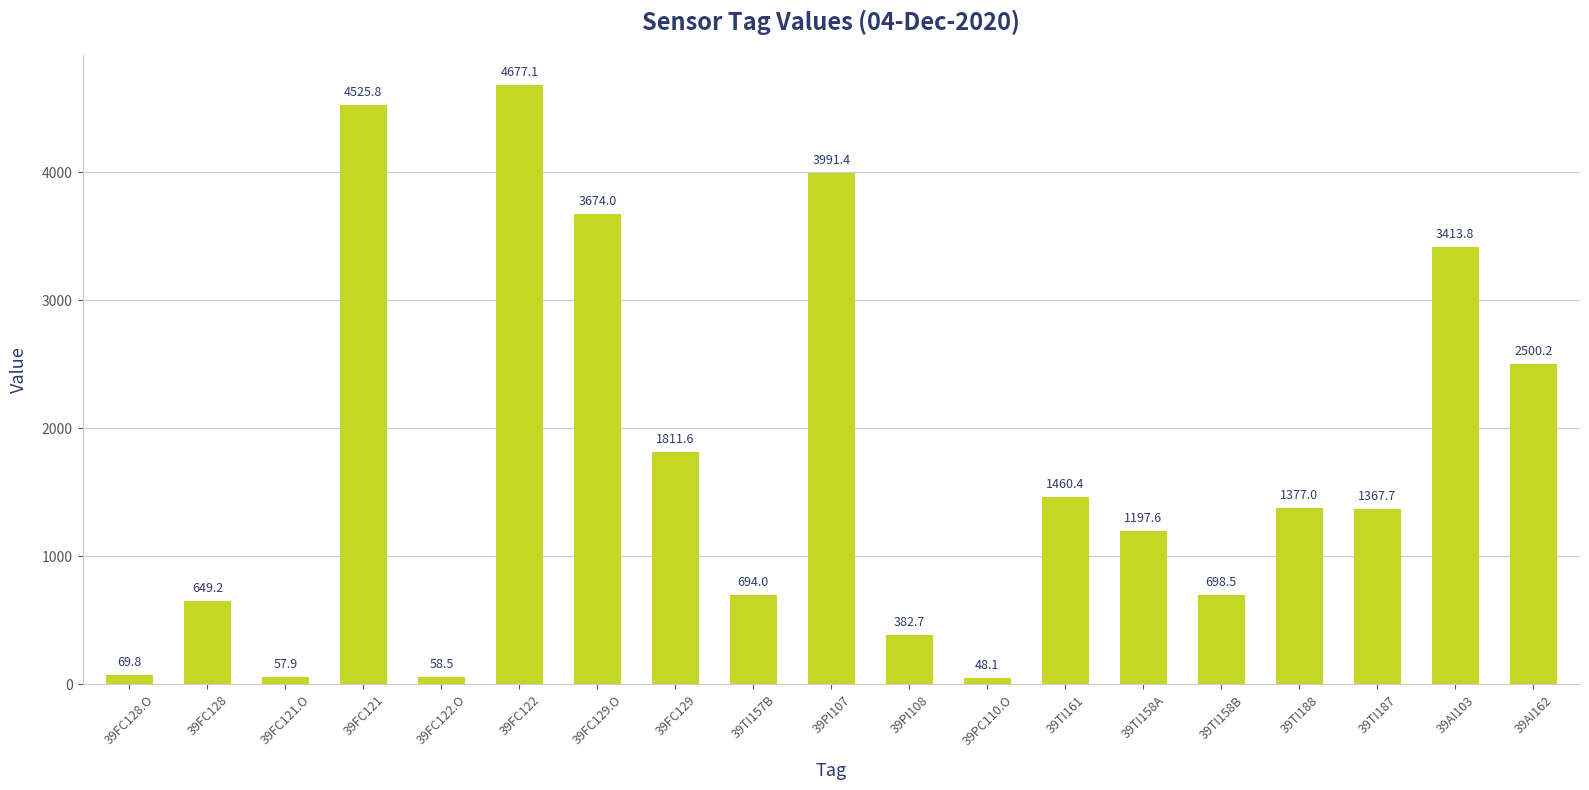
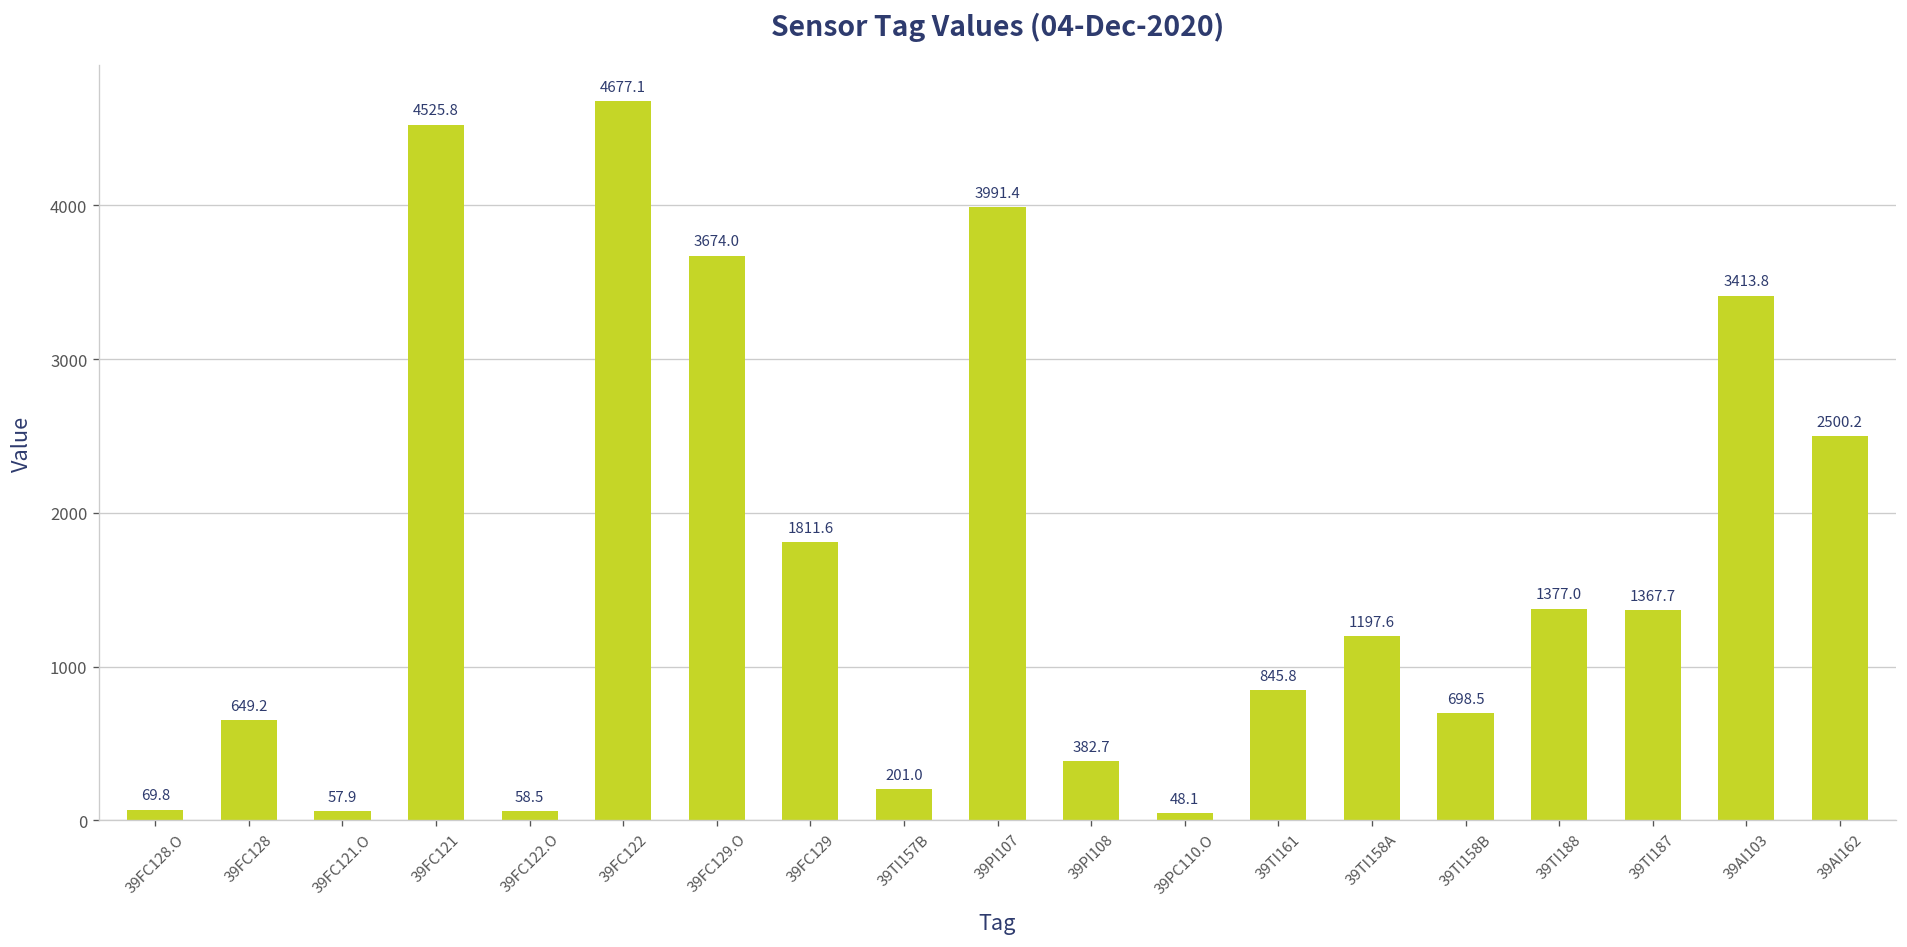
39TI157B: 694.0 -> 201.0
39TI161: 1460.4 -> 845.8
